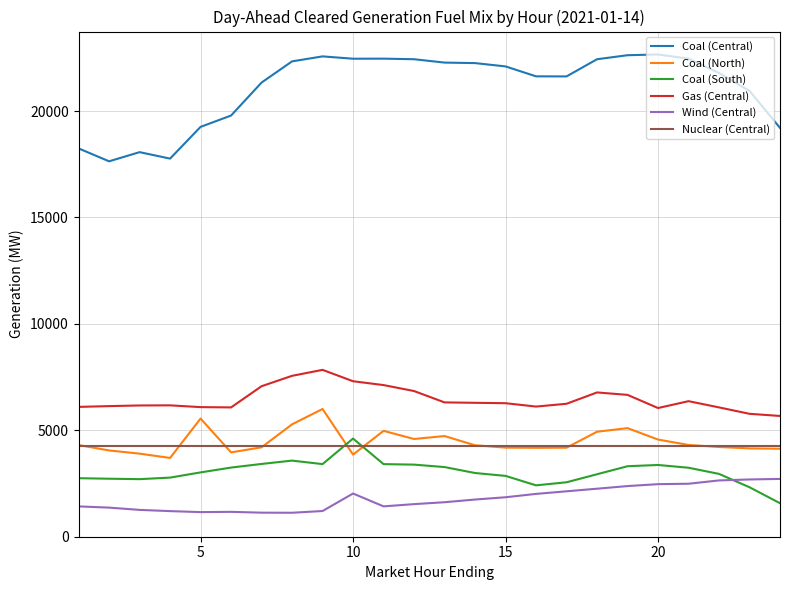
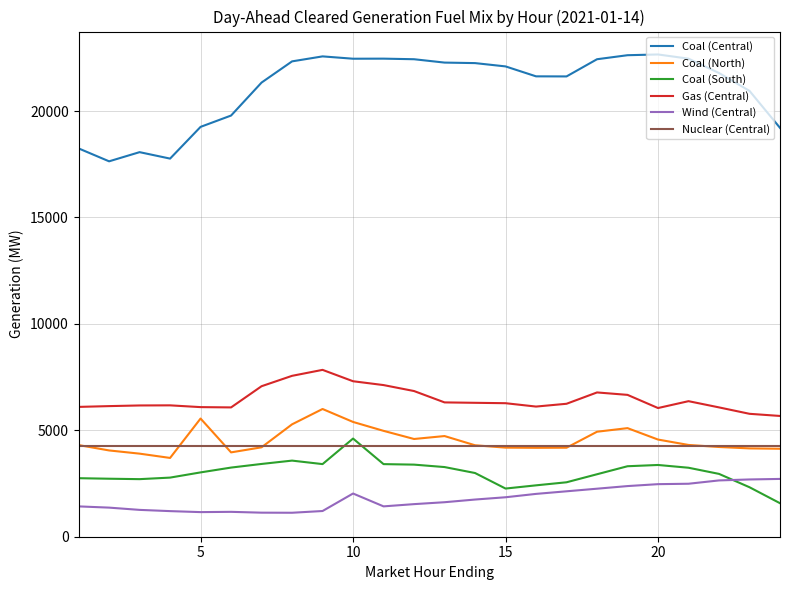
Coal (North), 10: 3900 -> 5400
Coal (South), 15: 2900 -> 2300
